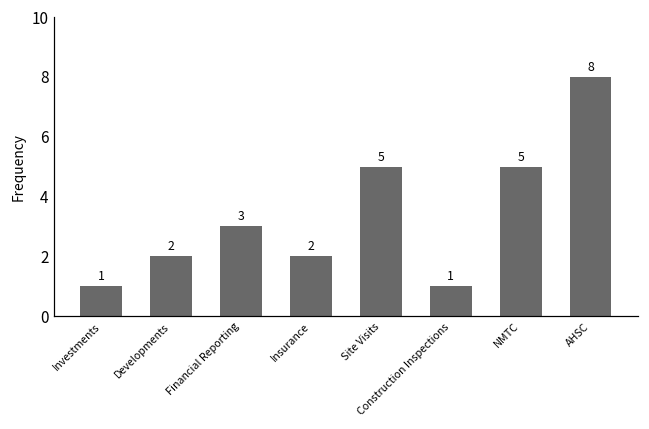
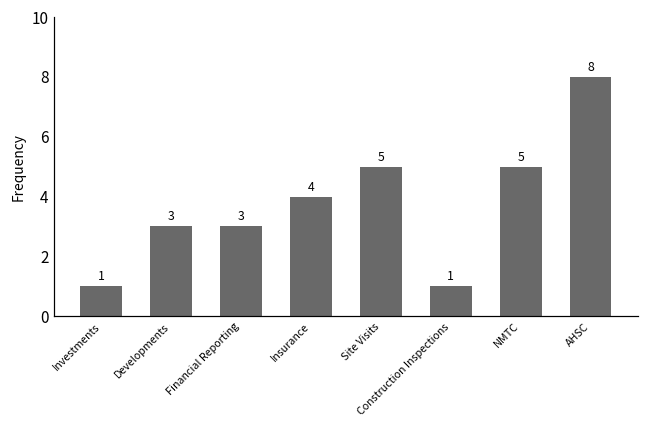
Developments: 2 -> 3
Insurance: 2 -> 4
